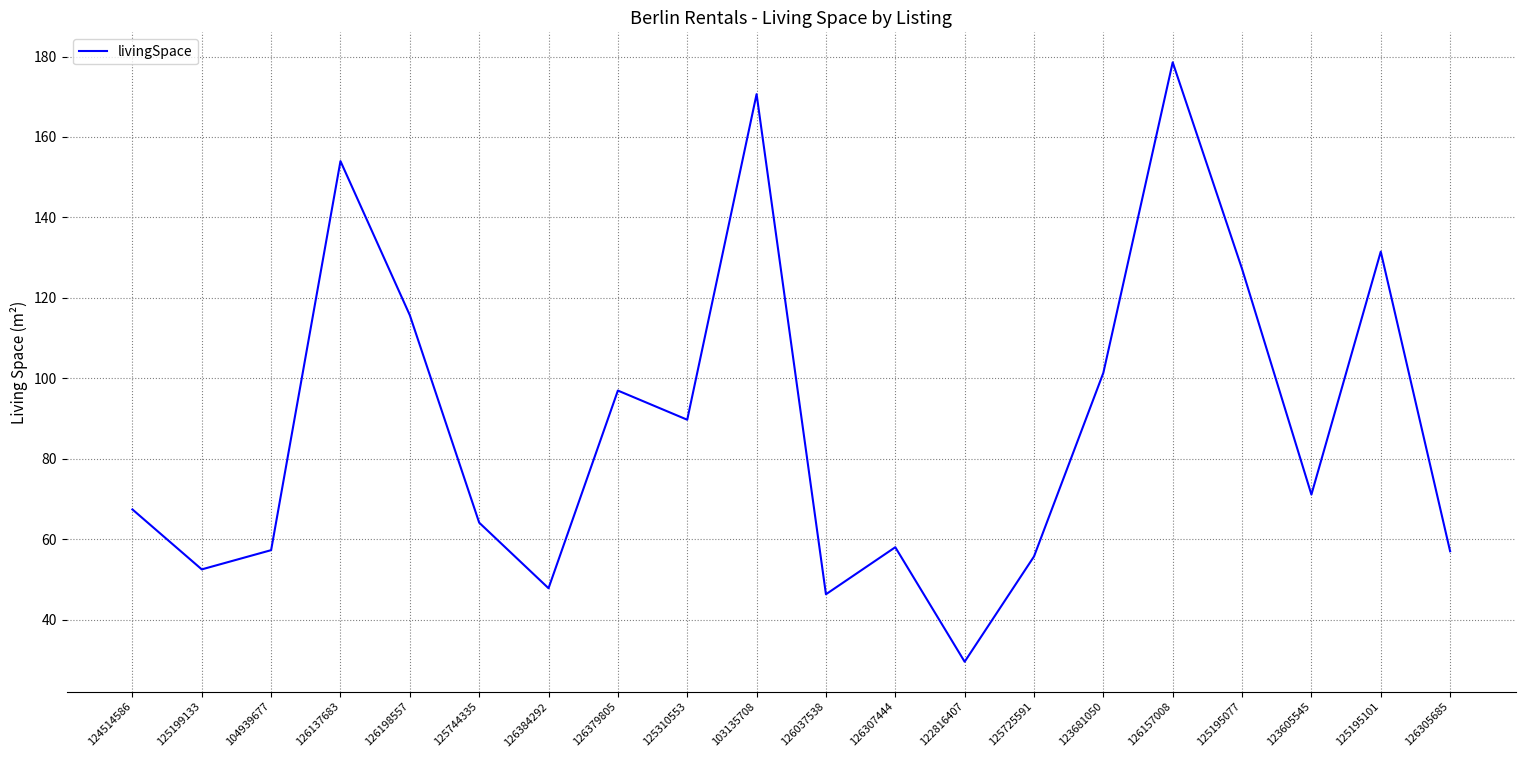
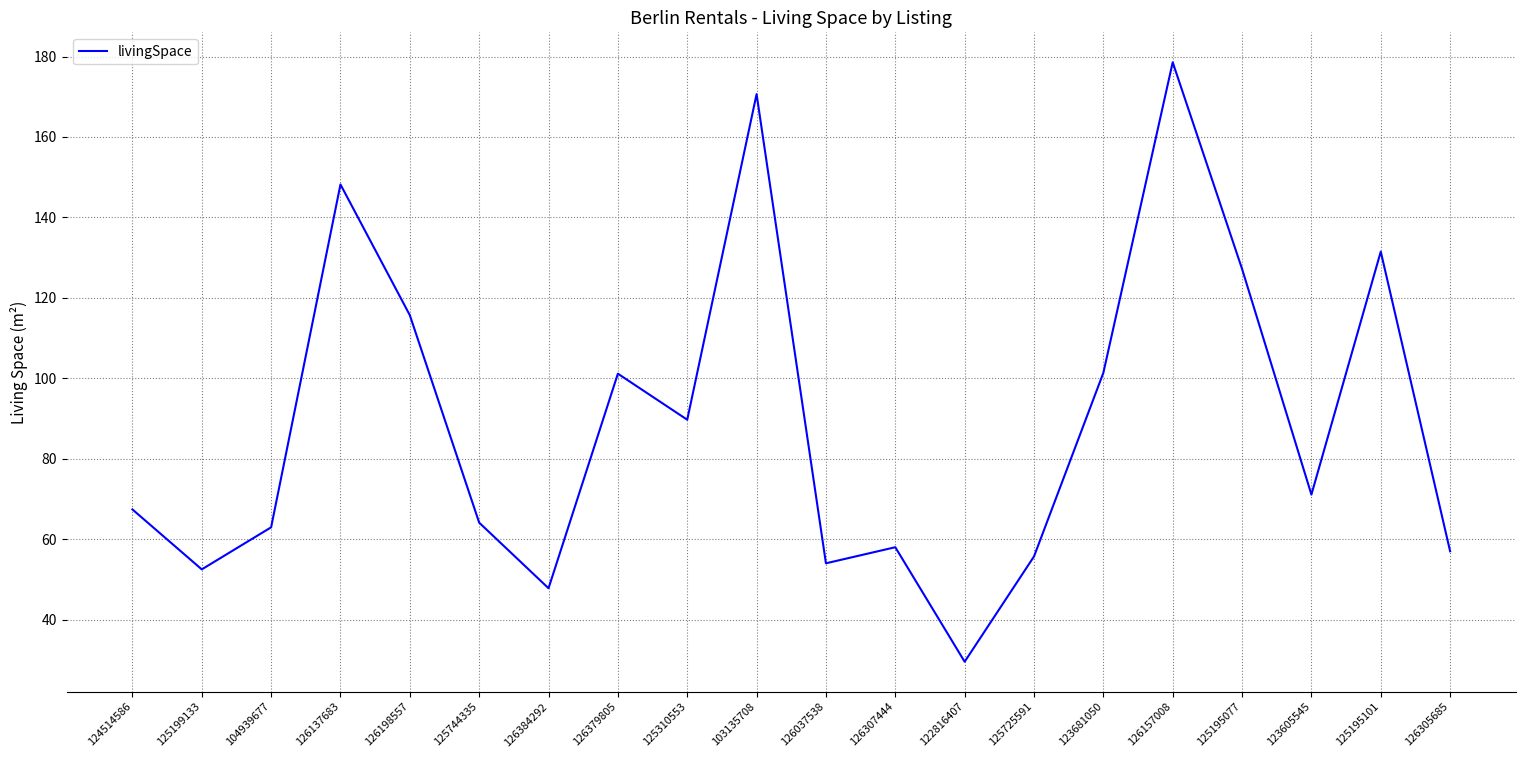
104939677: 57 -> 63
126137683: 154 -> 148
126379805: 97 -> 101
126037538: 46 -> 54
